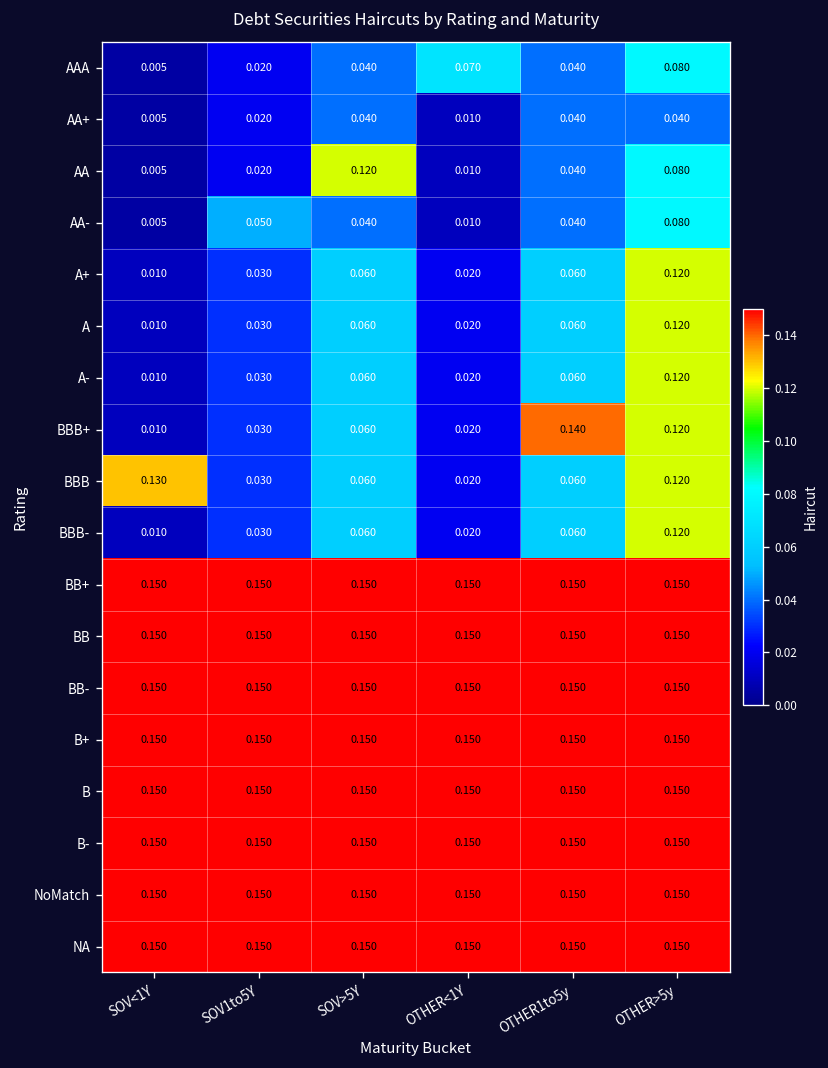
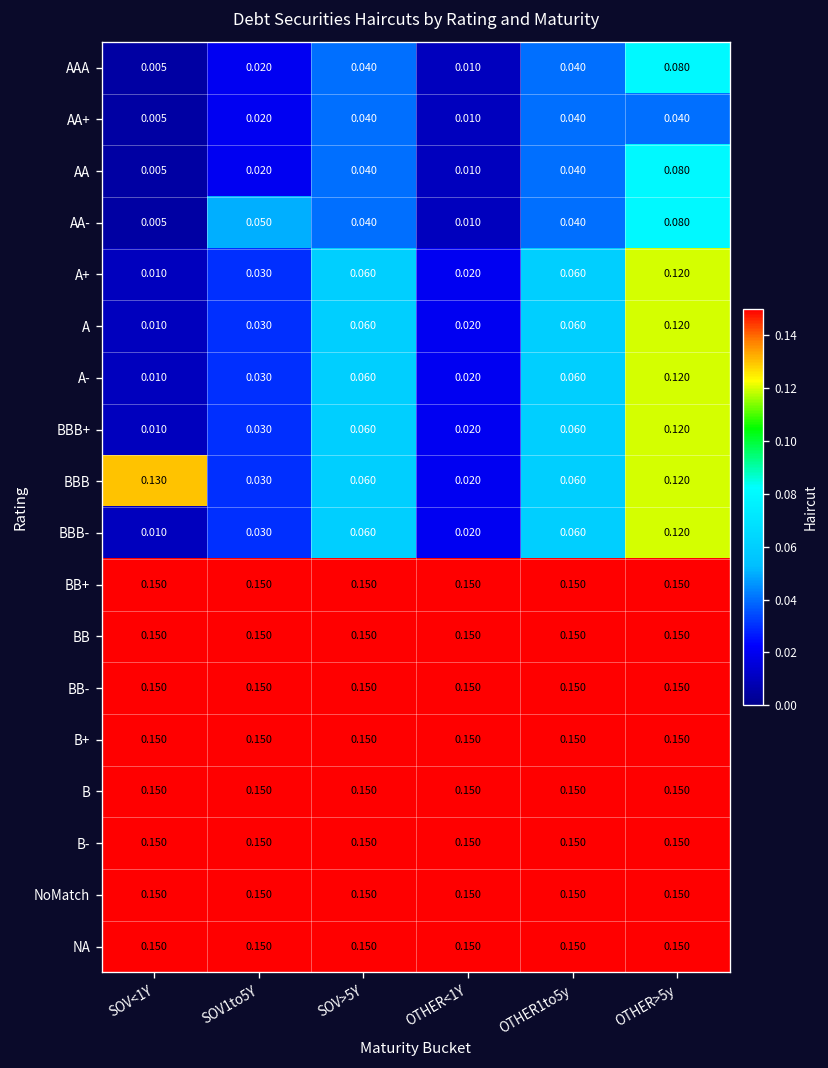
AAA, OTHER<1Y: 0.070 -> 0.010
AA, SOV>5Y: 0.120 -> 0.040
BBB+, OTHER1to5y: 0.140 -> 0.060
